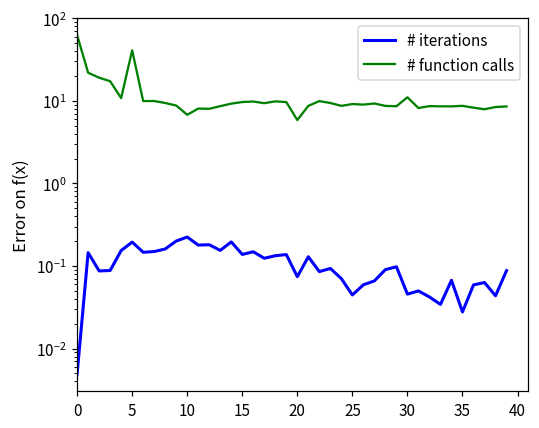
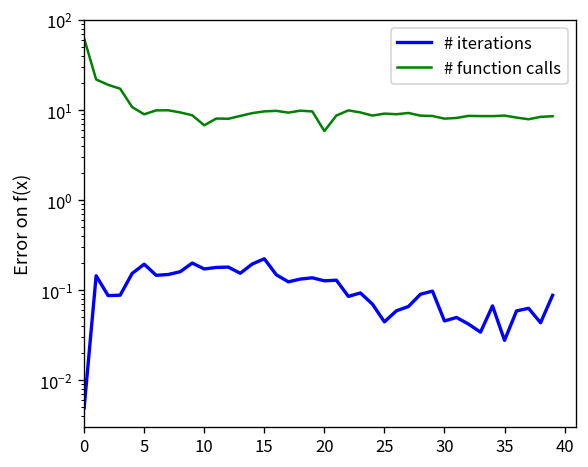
# function calls, 5: 40 -> 9
# iterations, 10: 0.22 -> 0.17
# iterations, 15: 0.14 -> 0.22
# iterations, 20: 0.07 -> 0.13
# function calls, 30: 11 -> 8
